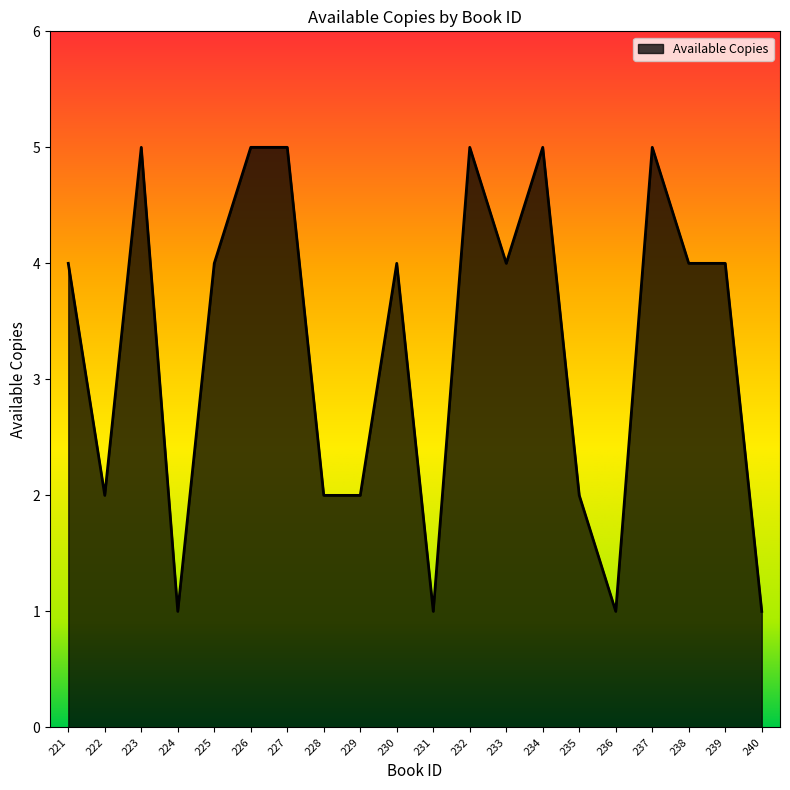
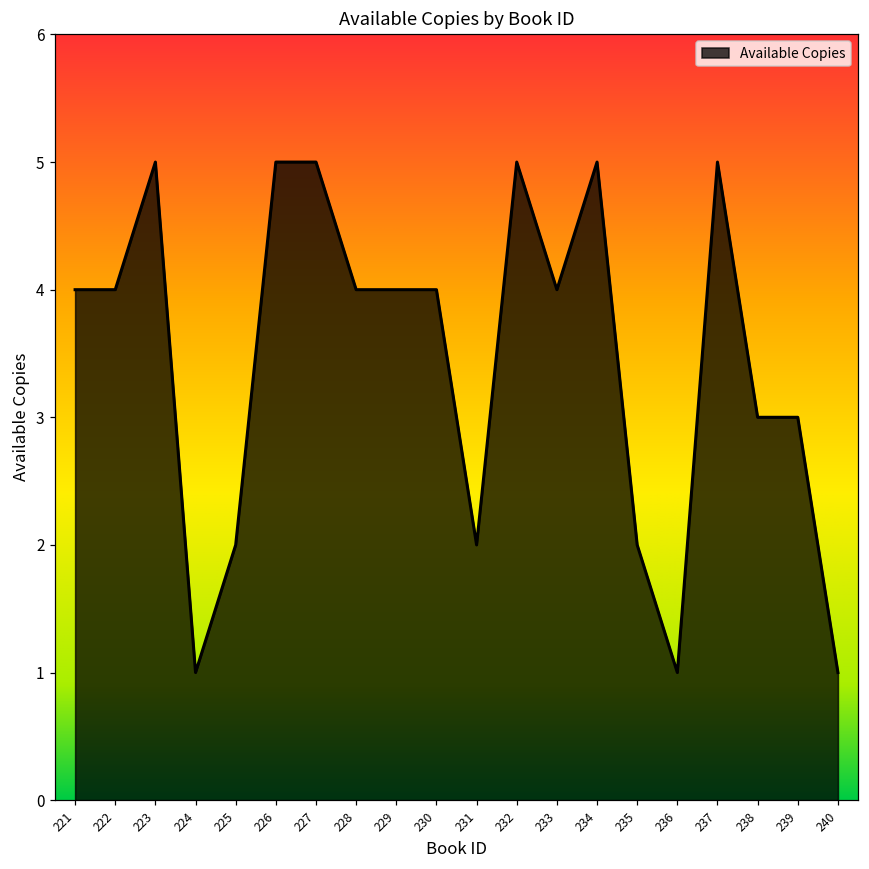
222: 2 -> 4
225: 4 -> 2
228: 2 -> 4
229: 2 -> 4
231: 1 -> 2
238: 4 -> 3
239: 4 -> 3
